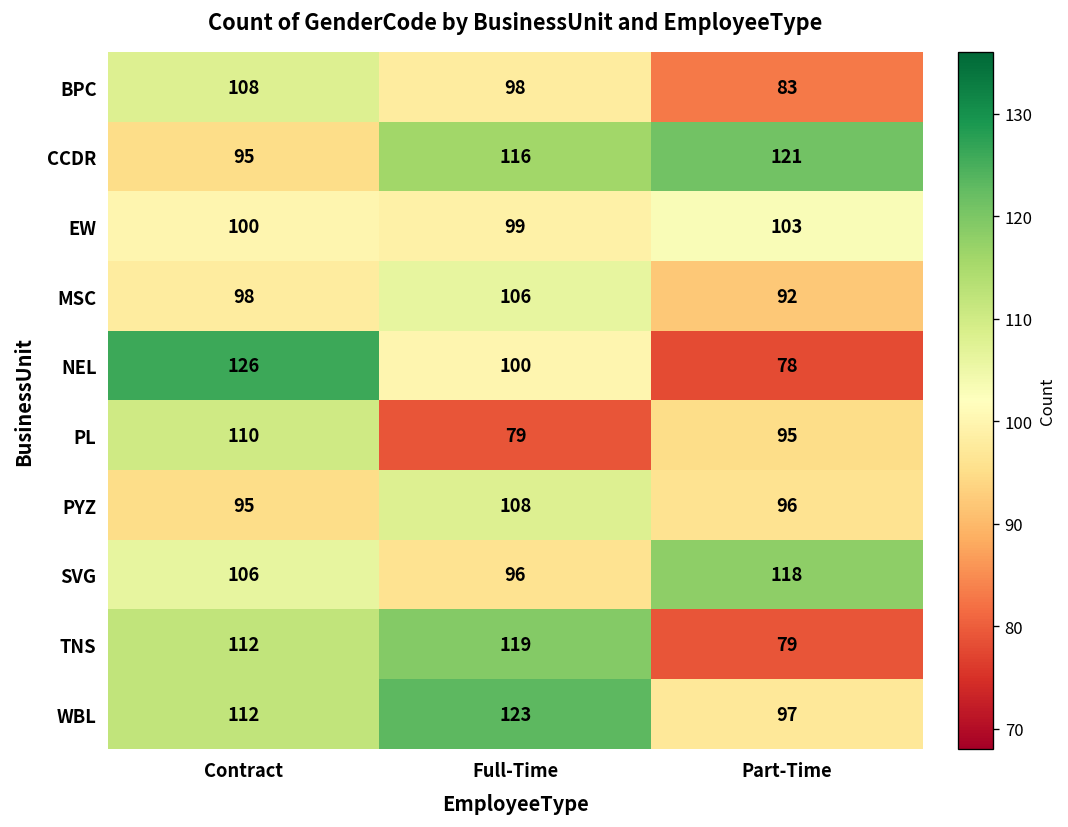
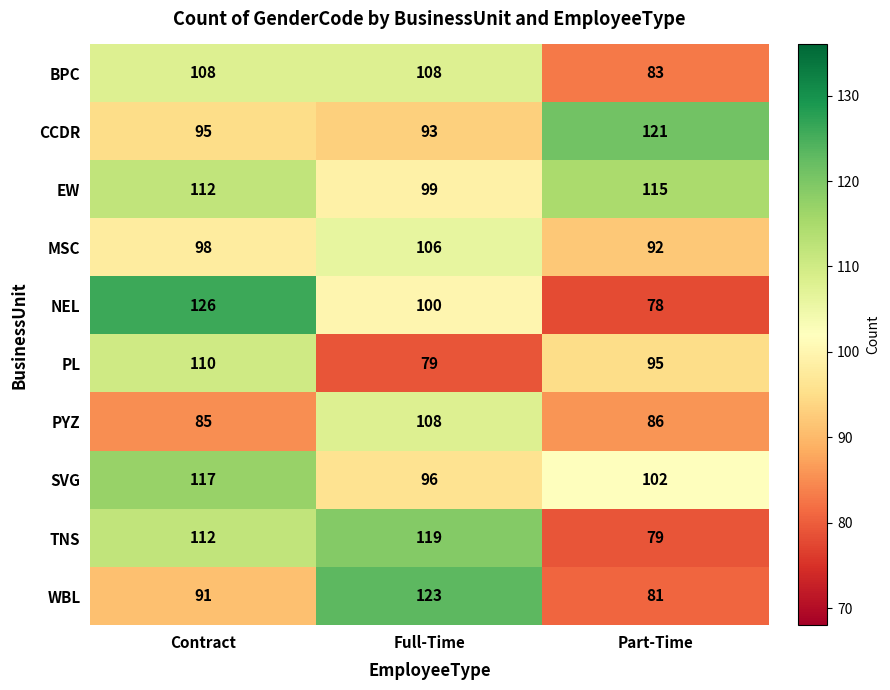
BPC, Full-Time: 98 -> 108
CCDR, Full-Time: 116 -> 93
EW, Contract: 100 -> 112
EW, Part-Time: 103 -> 115
PYZ, Contract: 95 -> 85
PYZ, Part-Time: 96 -> 86
SVG, Contract: 106 -> 117
SVG, Part-Time: 118 -> 102
WBL, Contract: 112 -> 91
WBL, Part-Time: 97 -> 81
